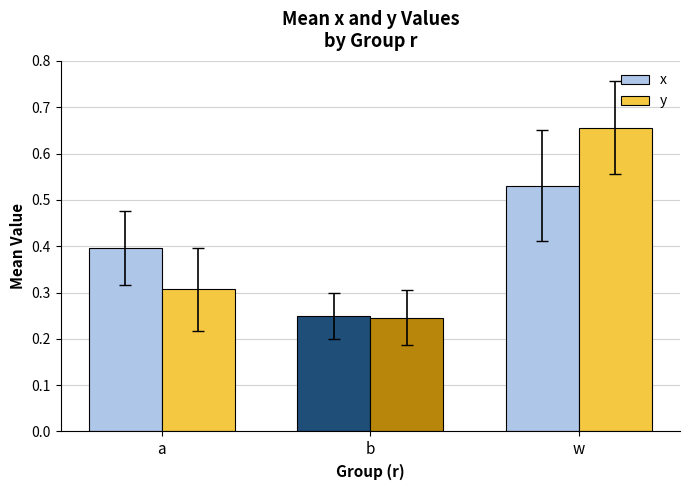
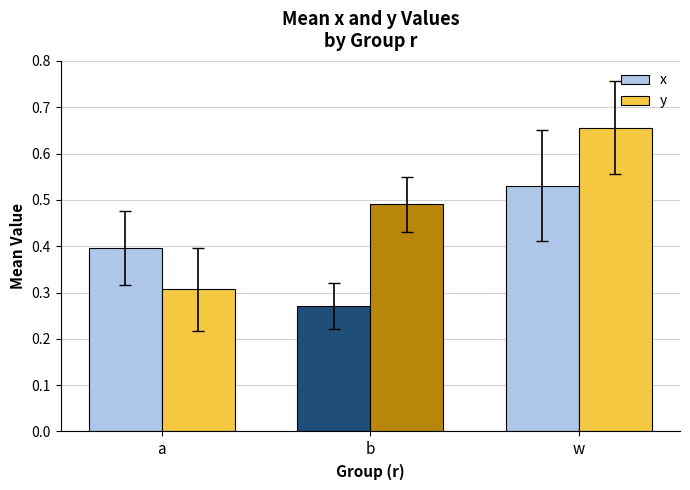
x, b: 0.25 -> 0.27
y, b: 0.25 -> 0.49
